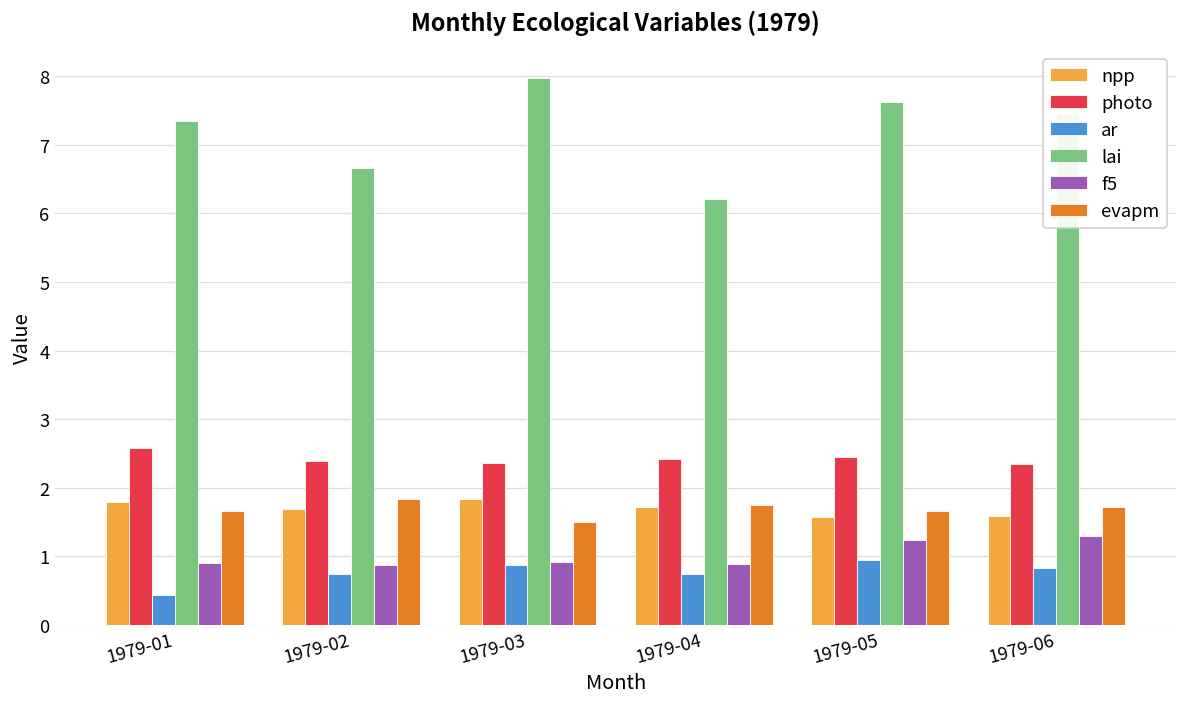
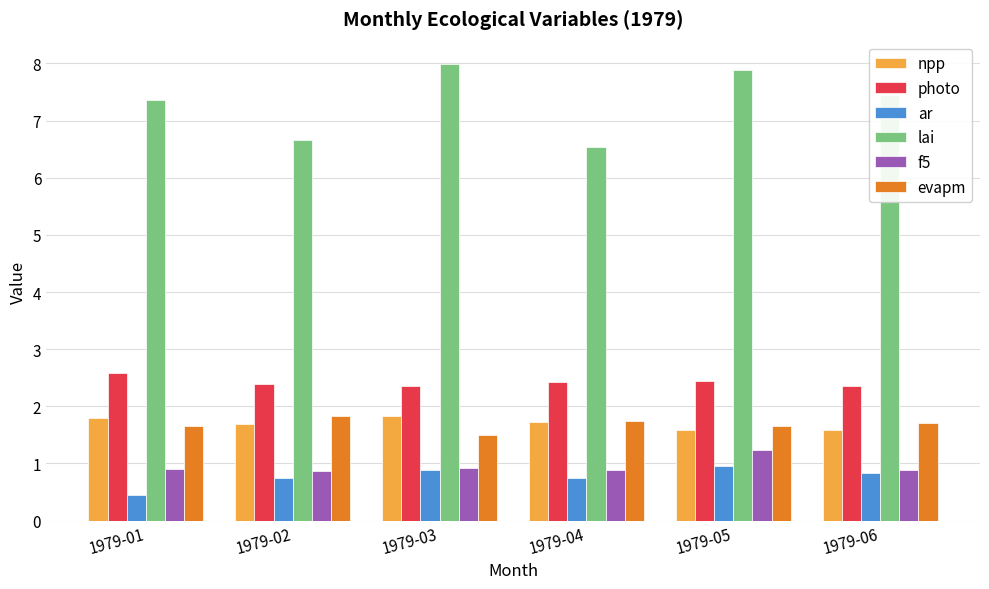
lai, 1979-04: 6.2 -> 6.5
lai, 1979-05: 7.6 -> 7.9
f5, 1979-06: 1.3 -> 0.9
